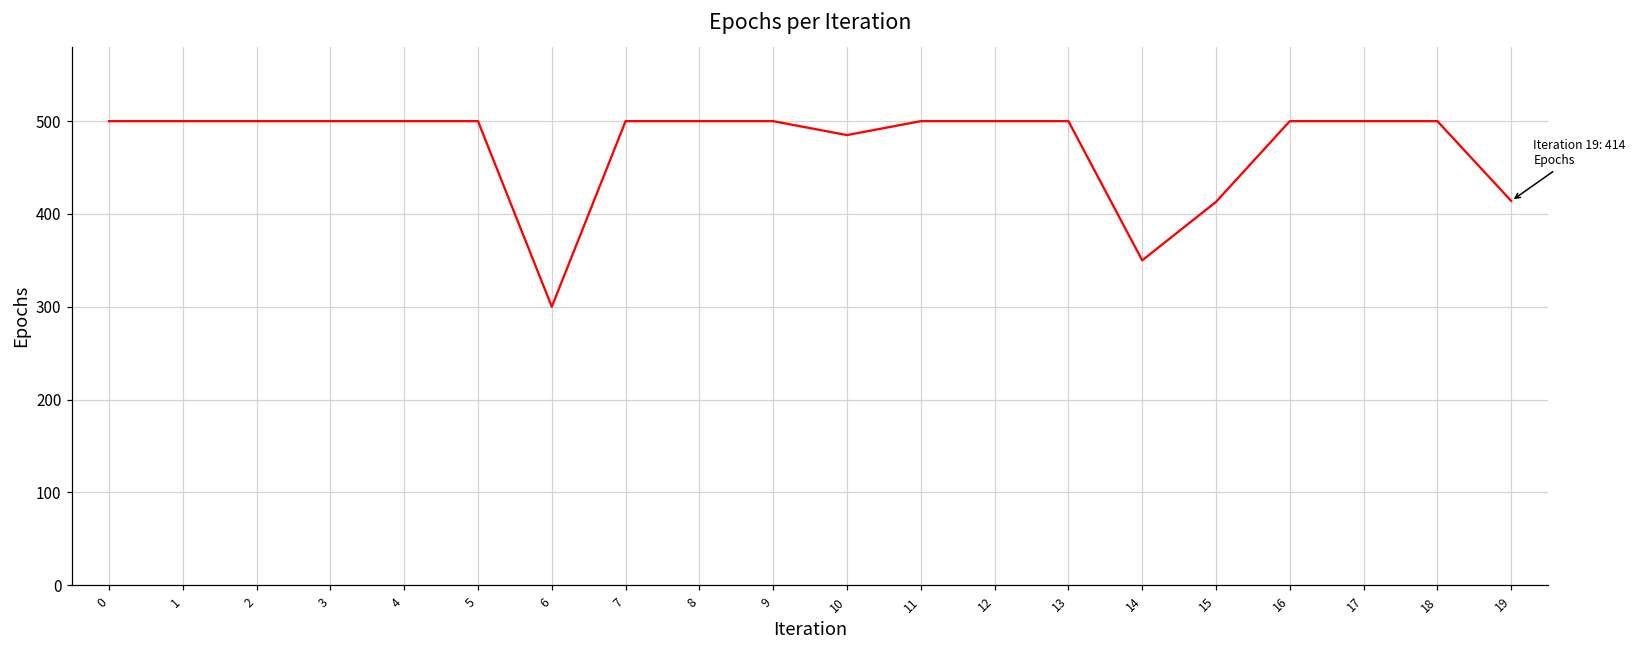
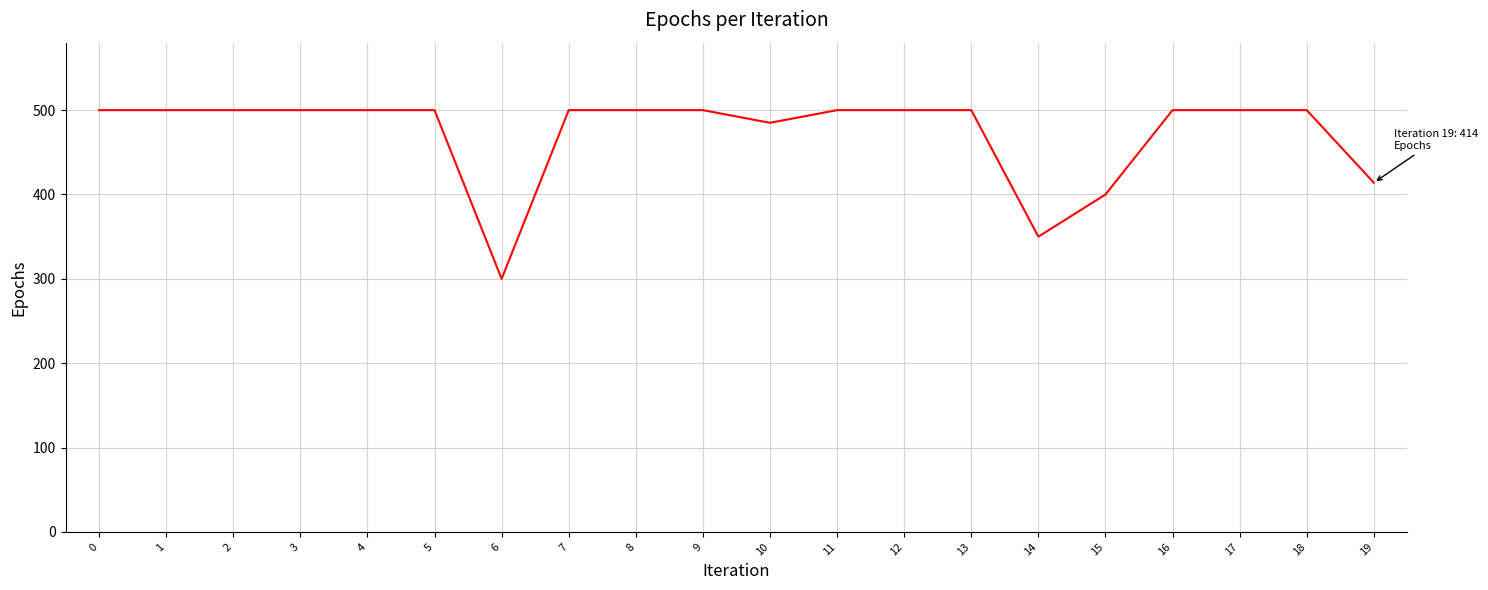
15: 410 -> 400
